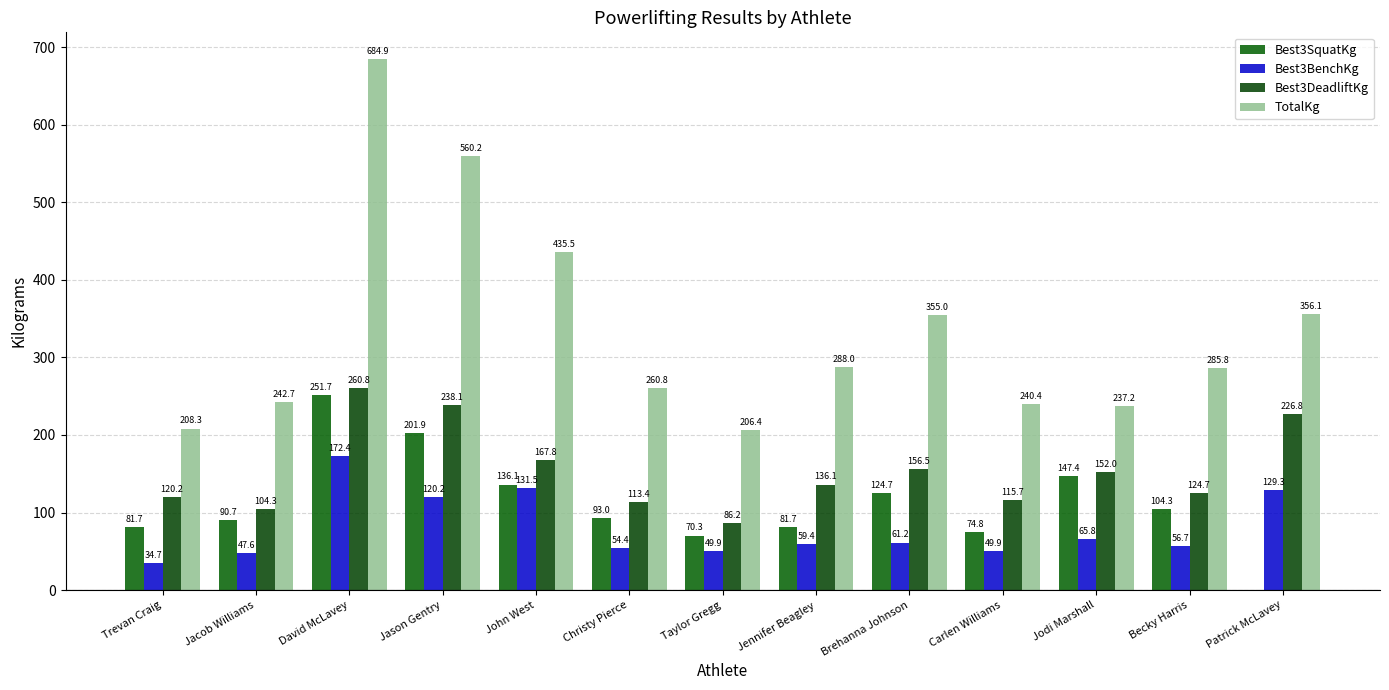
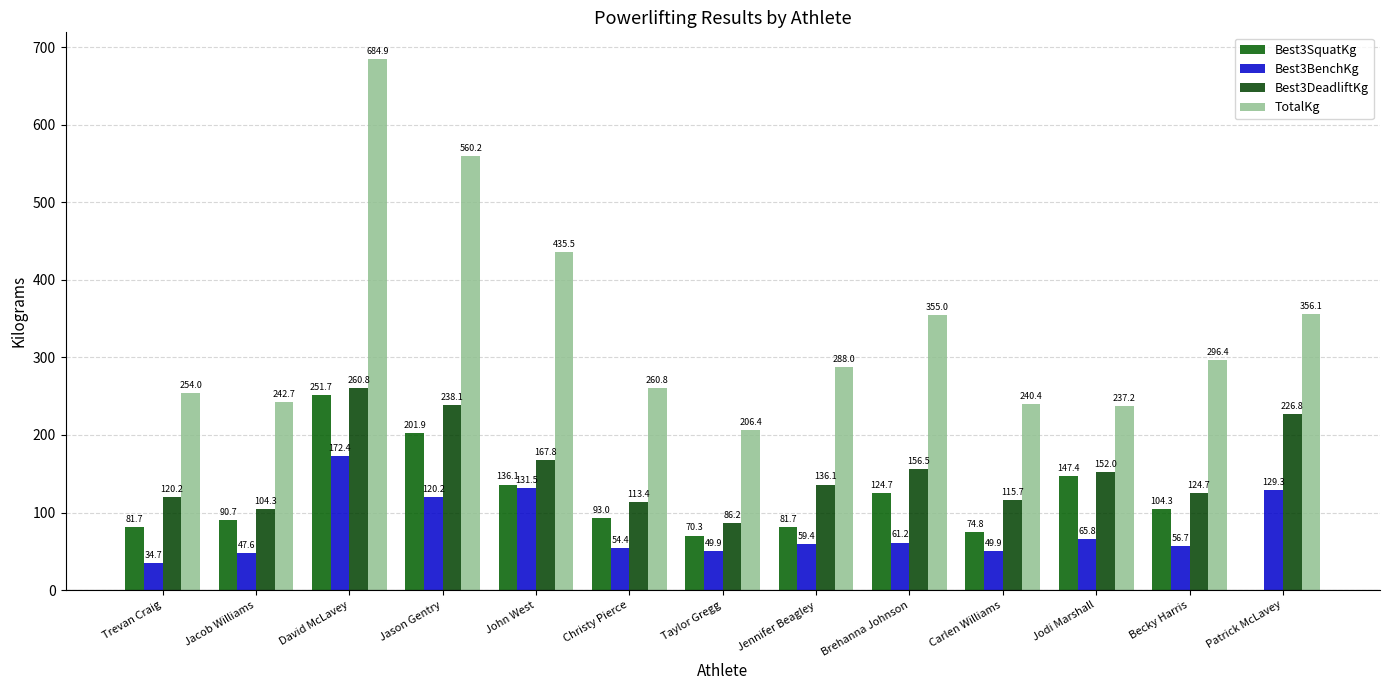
TotalKg, Trevan Craig: 208.3 -> 254.0
TotalKg, Becky Harris: 285.8 -> 296.4
